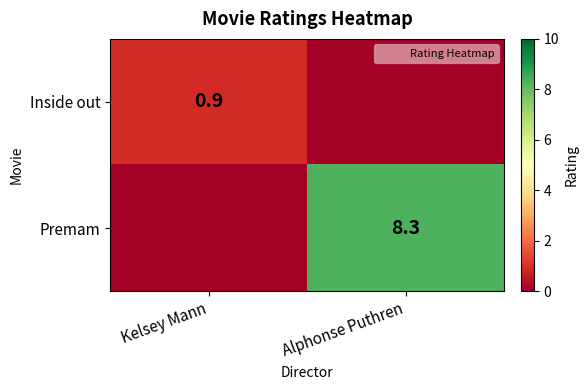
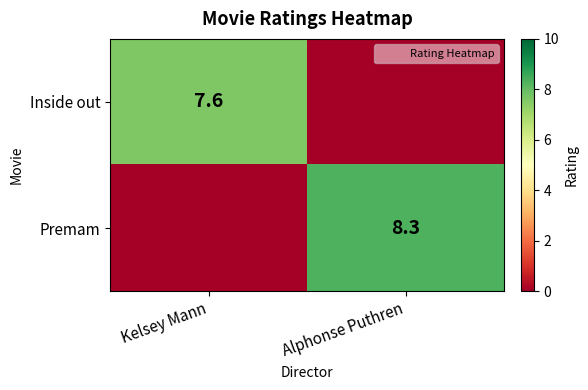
Inside out, Kelsey Mann: 0.9 -> 7.6
